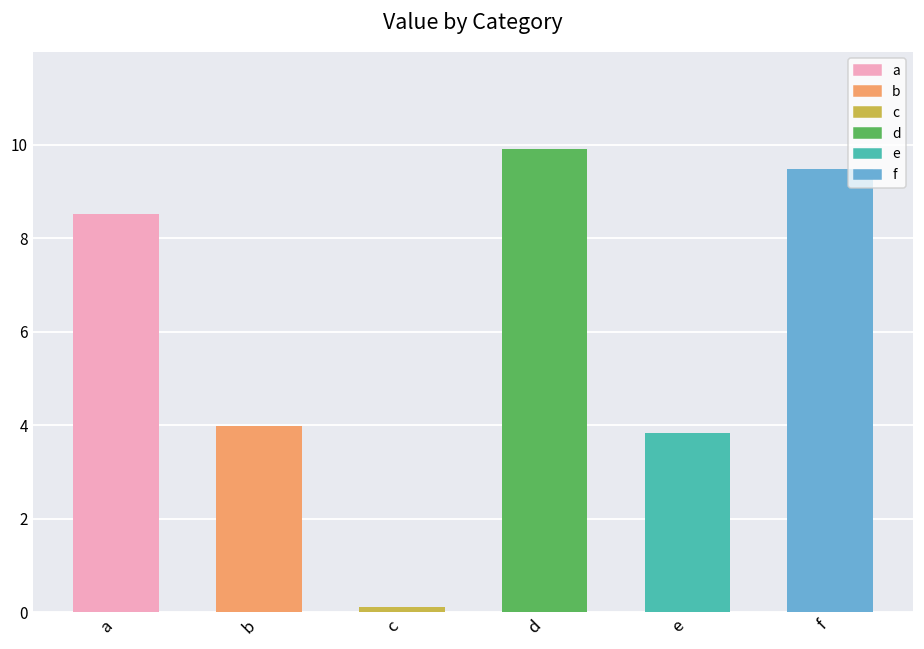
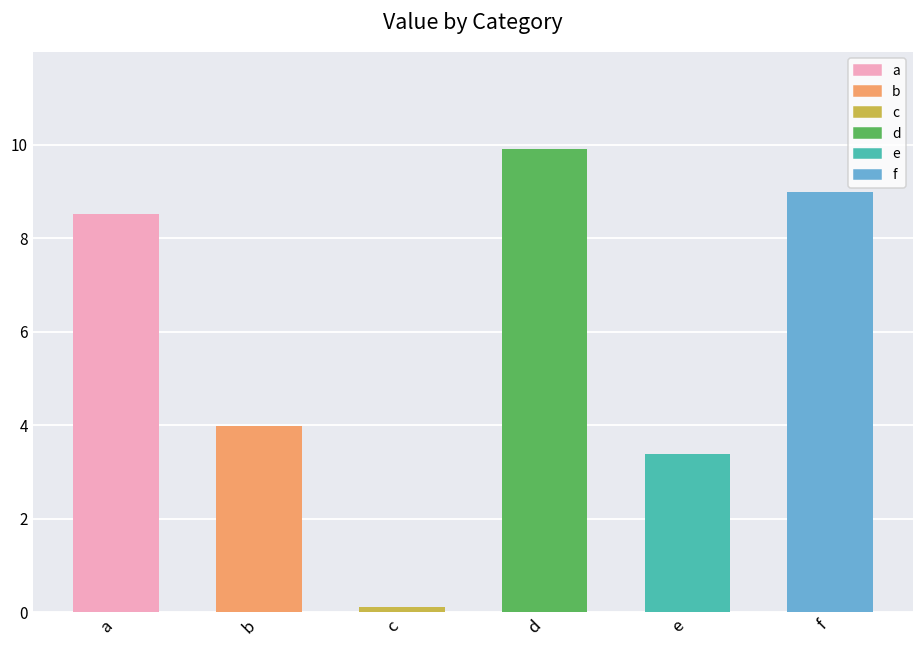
e: 3.8 -> 3.4
f: 9.5 -> 9.0
